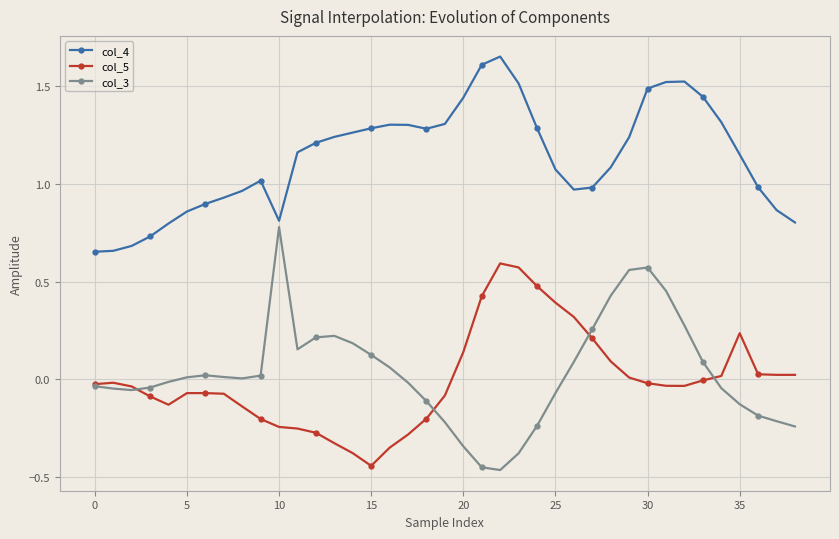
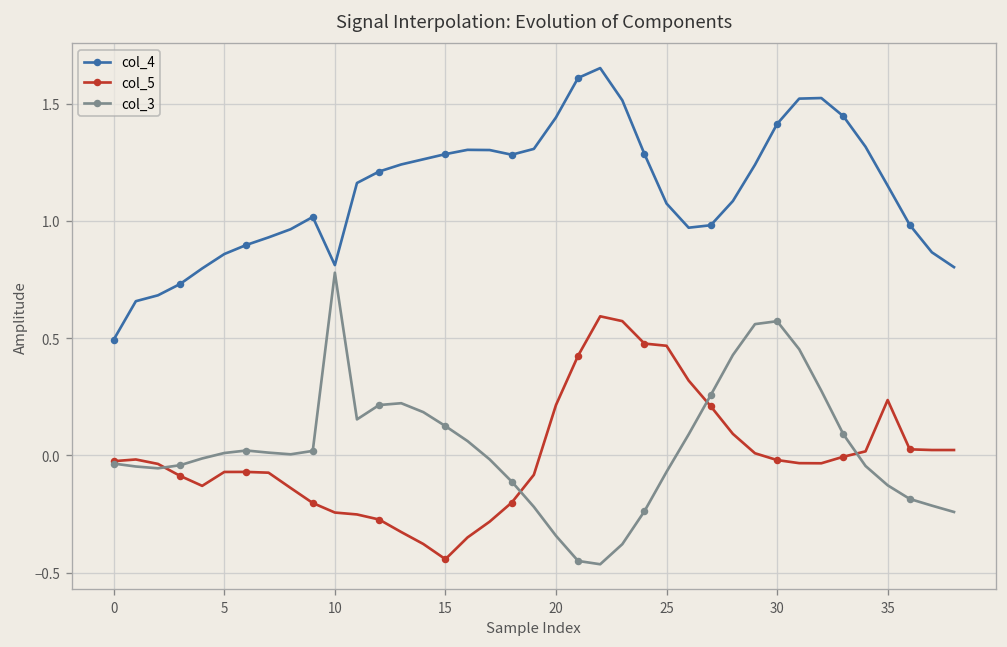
col_4, 0: 0.65 -> 0.49
col_5, 20: 0.14 -> 0.21
col_5, 25: 0.39 -> 0.47
col_4, 30: 1.49 -> 1.41
